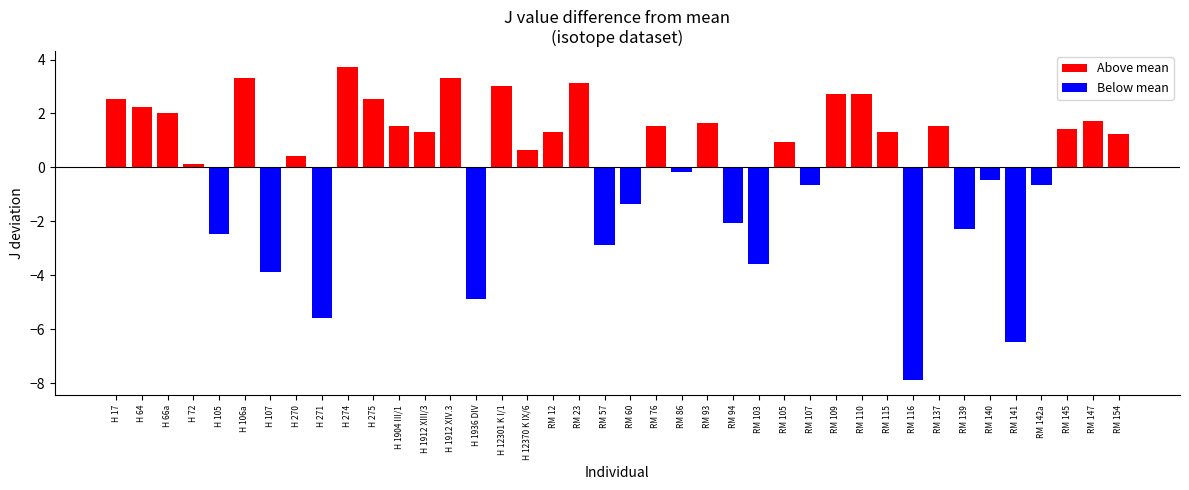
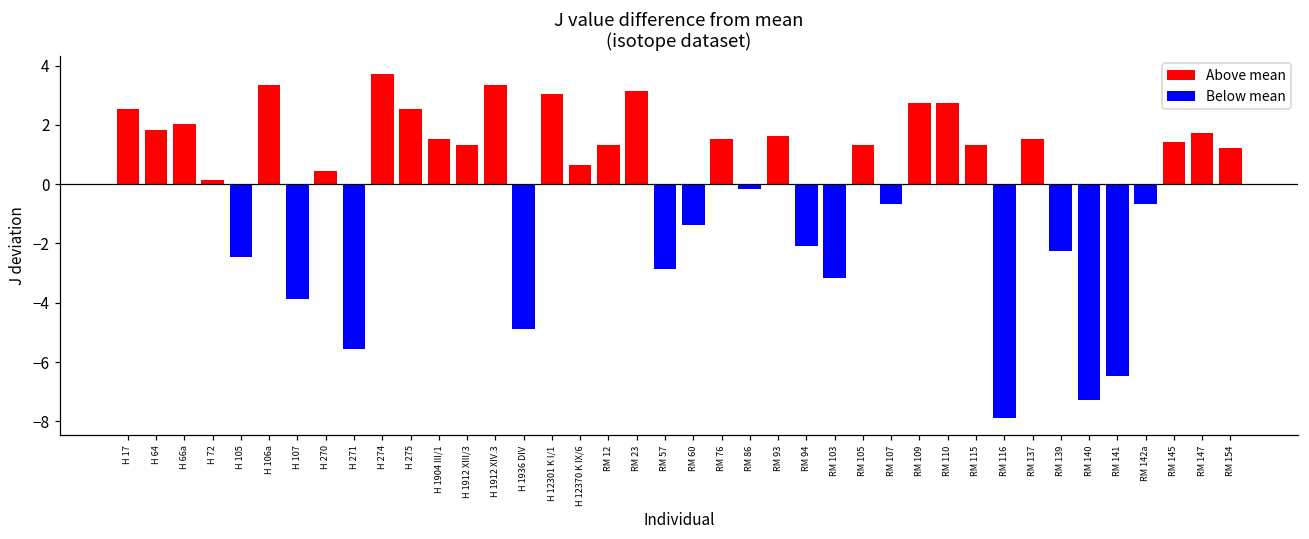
H 64: 2.2 -> 1.8
RM 103: -3.6 -> -3.2
RM 105: 0.9 -> 1.3
RM 140: -0.5 -> -7.3
